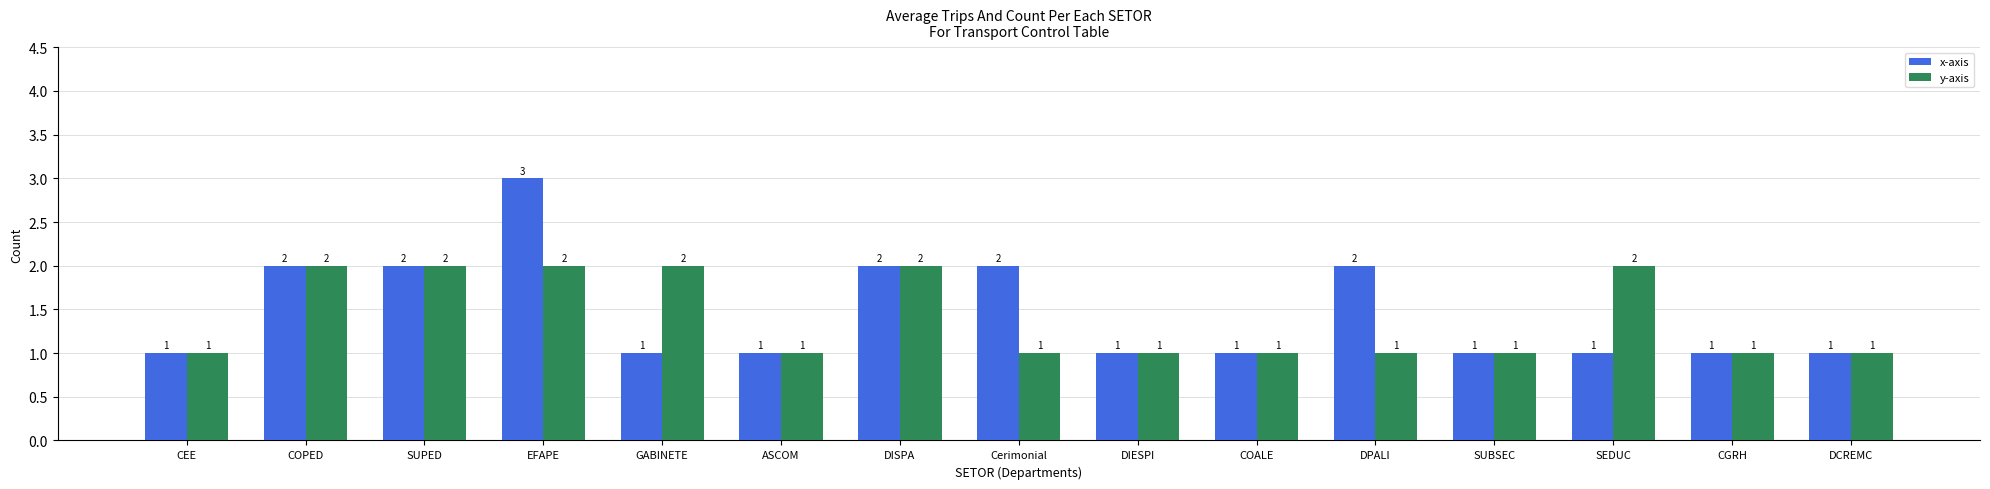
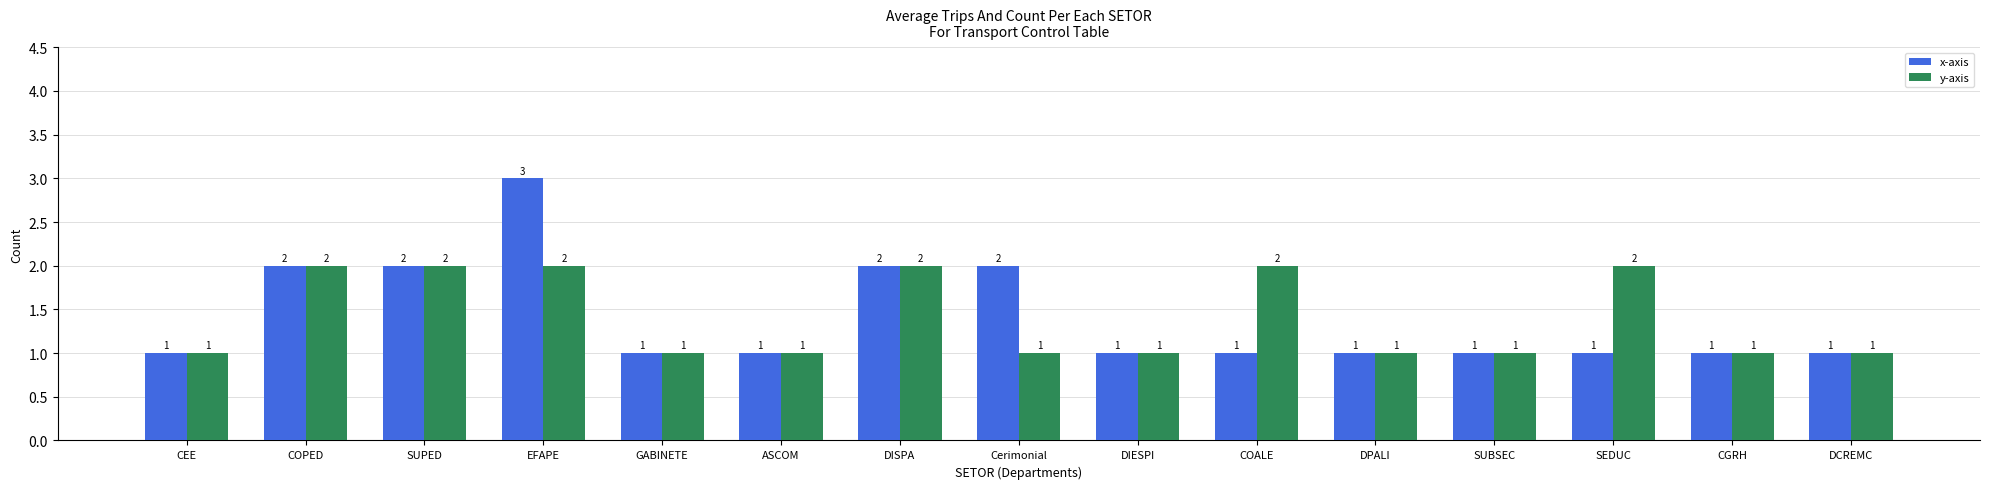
y-axis, GABINETE: 2 -> 1
y-axis, COALE: 1 -> 2
x-axis, DPALI: 2 -> 1
